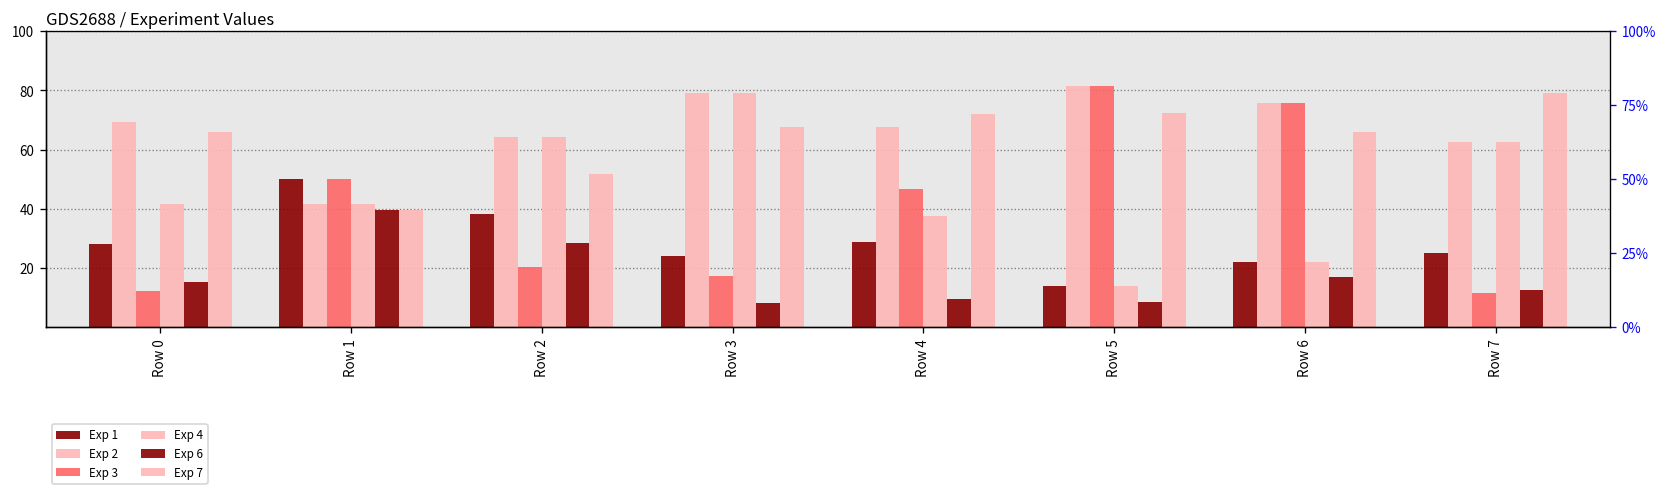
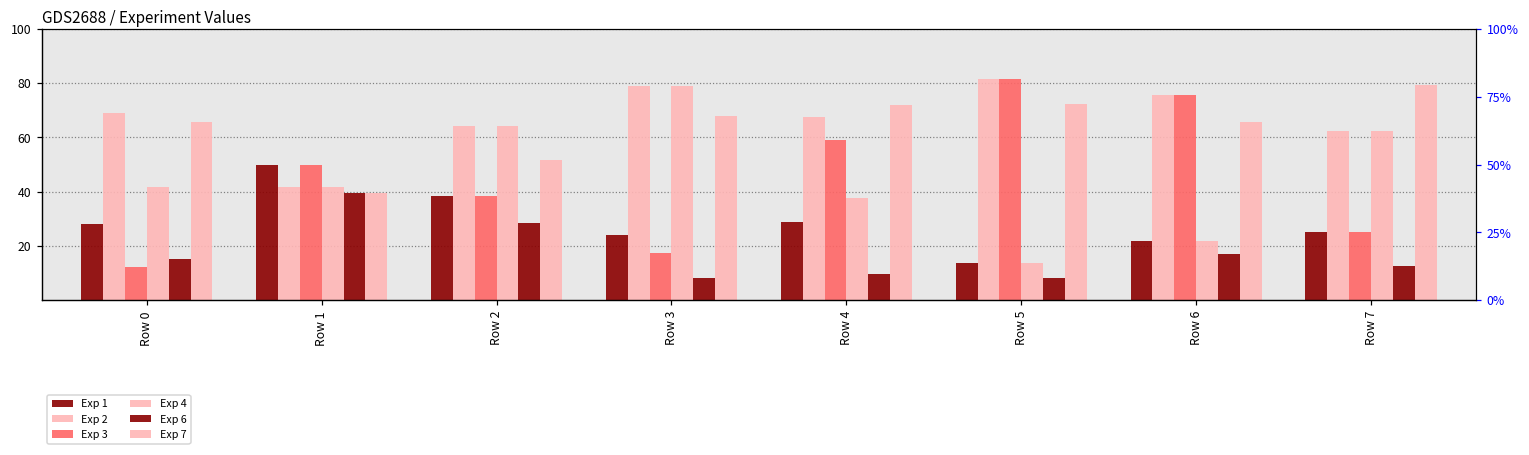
Exp 3, Row 2: 20 -> 38
Exp 3, Row 4: 47 -> 59
Exp 3, Row 7: 11 -> 25
